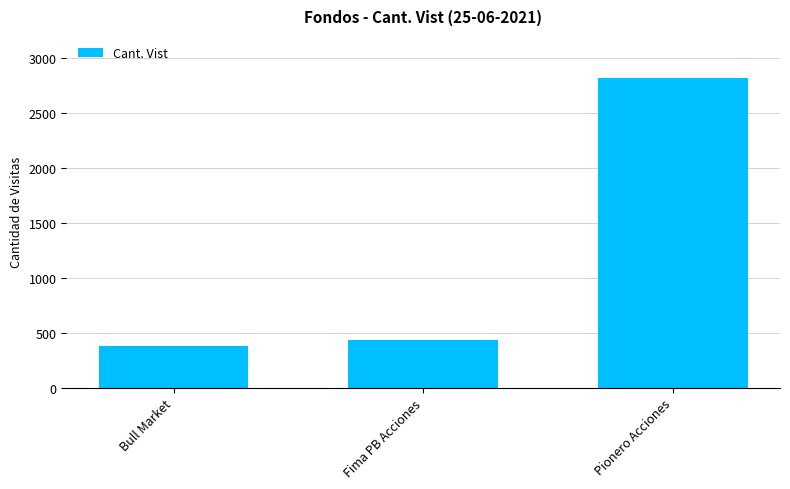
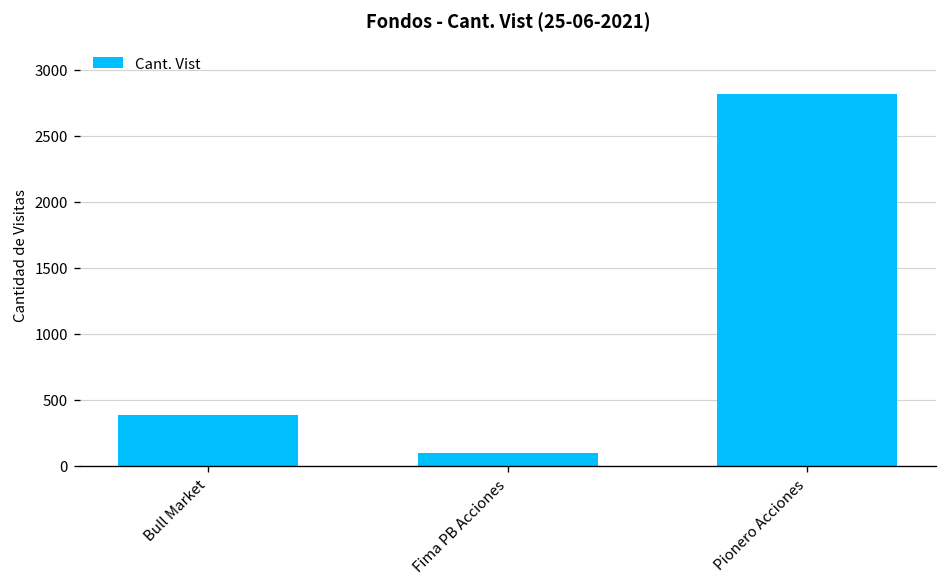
Fima PB Acciones: 440 -> 90
